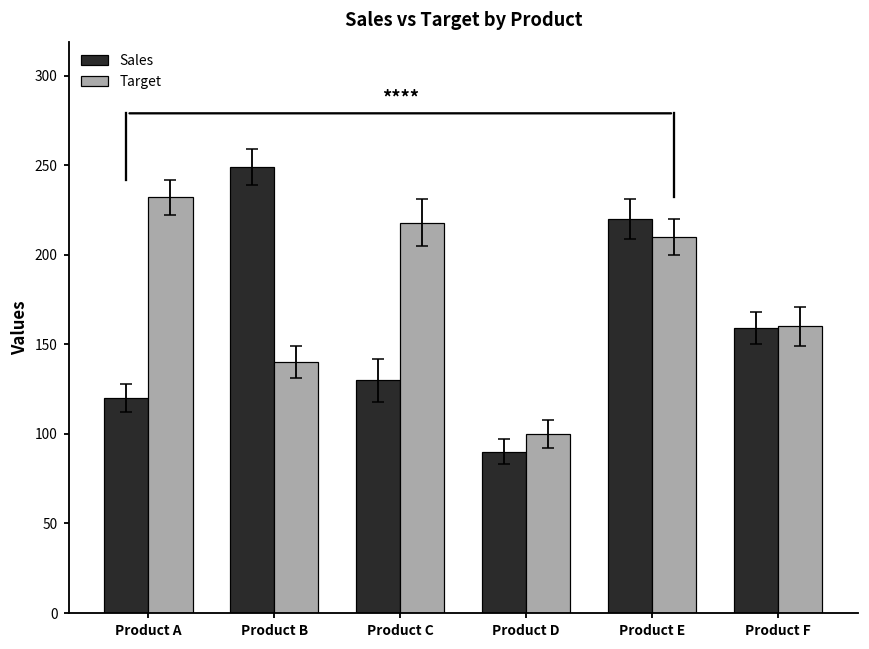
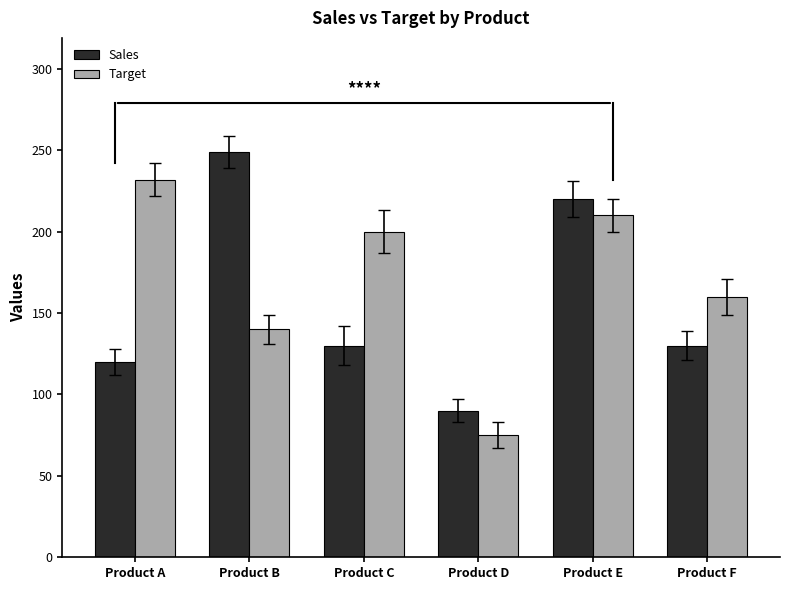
Target, Product C: 218 -> 200
Target, Product D: 100 -> 75
Sales, Product F: 159 -> 130
